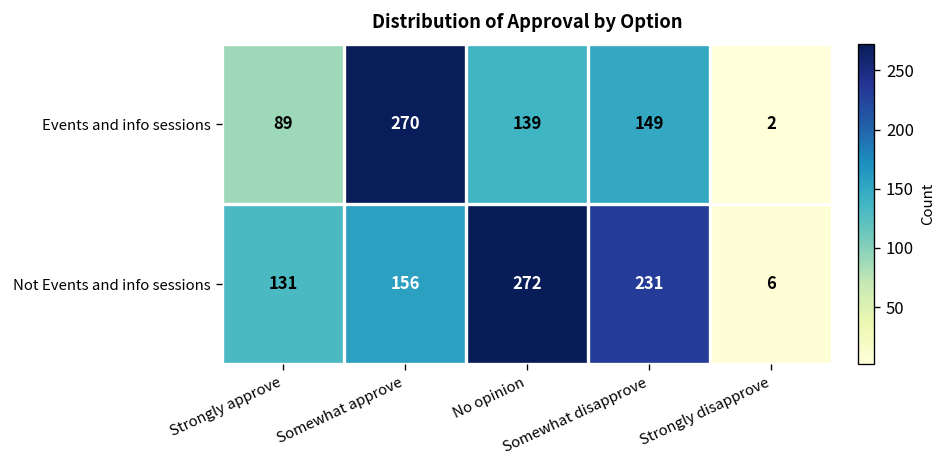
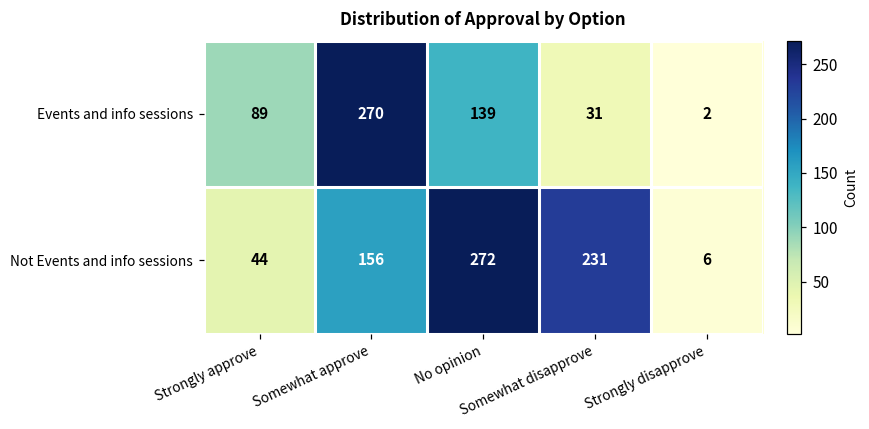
Events and info sessions, Somewhat disapprove: 149 -> 31
Not Events and info sessions, Strongly approve: 131 -> 44
